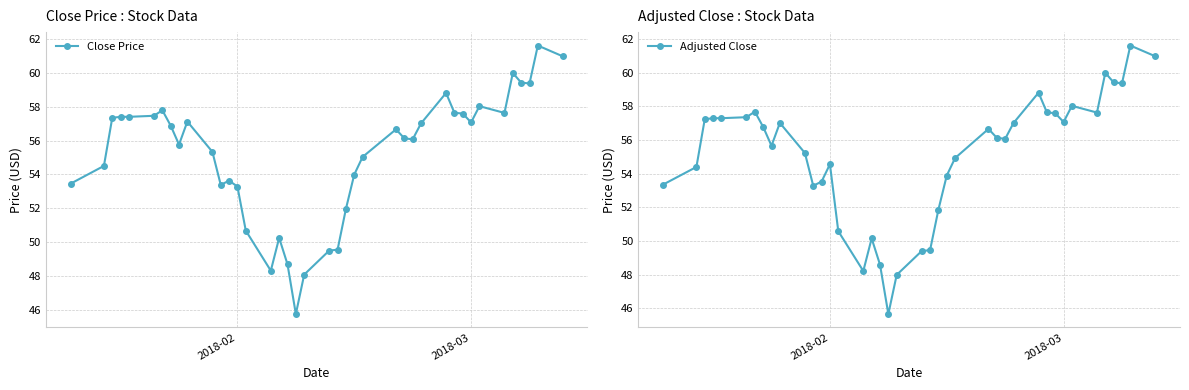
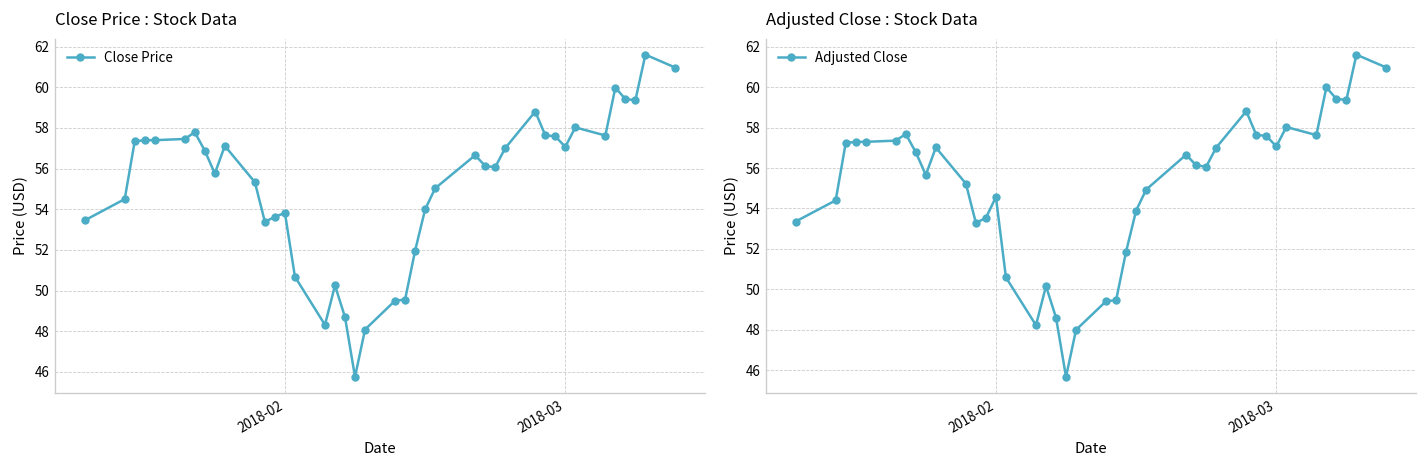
Close Price : Stock Data, 2018-02: 53.3 -> 53.8
